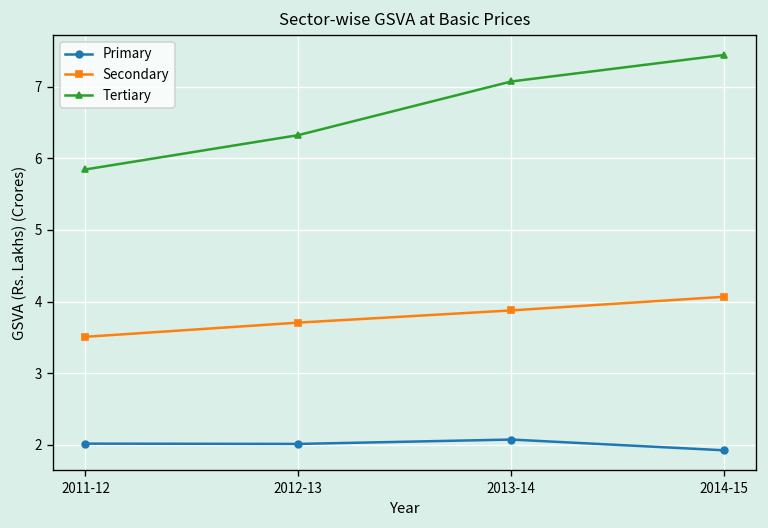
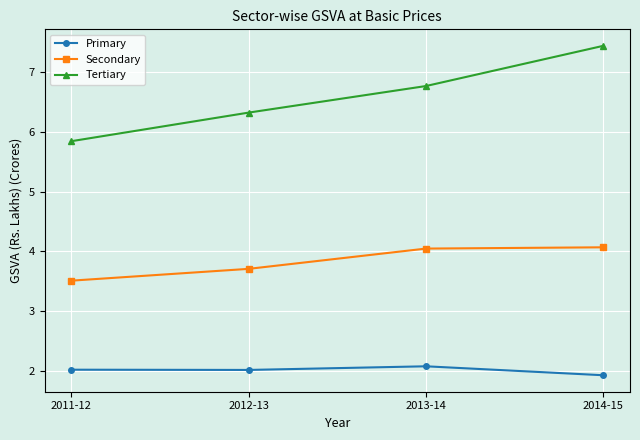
Secondary, 2013-14: 3.9 -> 4.0
Tertiary, 2013-14: 7.1 -> 6.8
